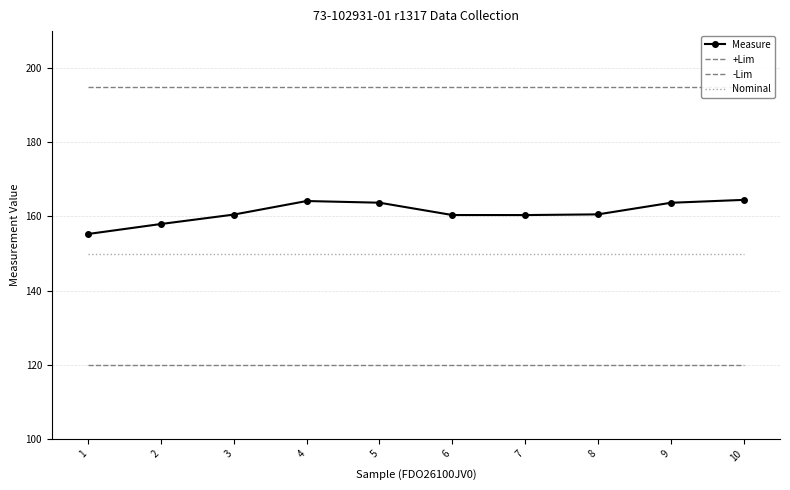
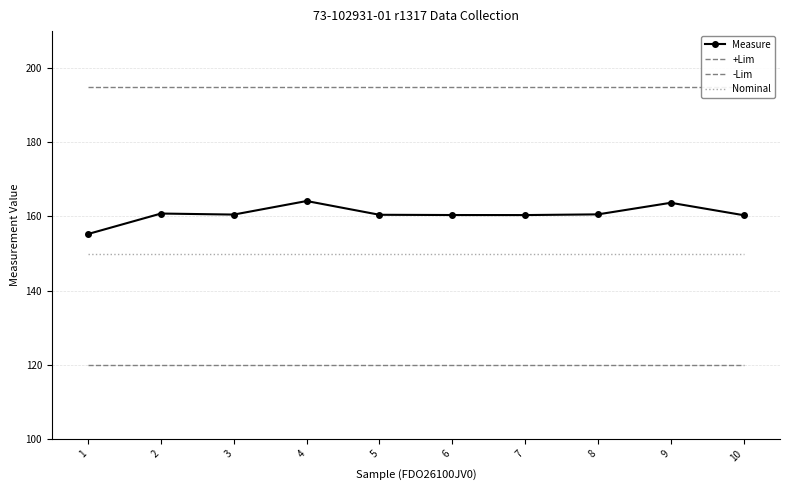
Measure, 2: 158 -> 161
Measure, 5: 164 -> 160
Measure, 10: 164 -> 160
